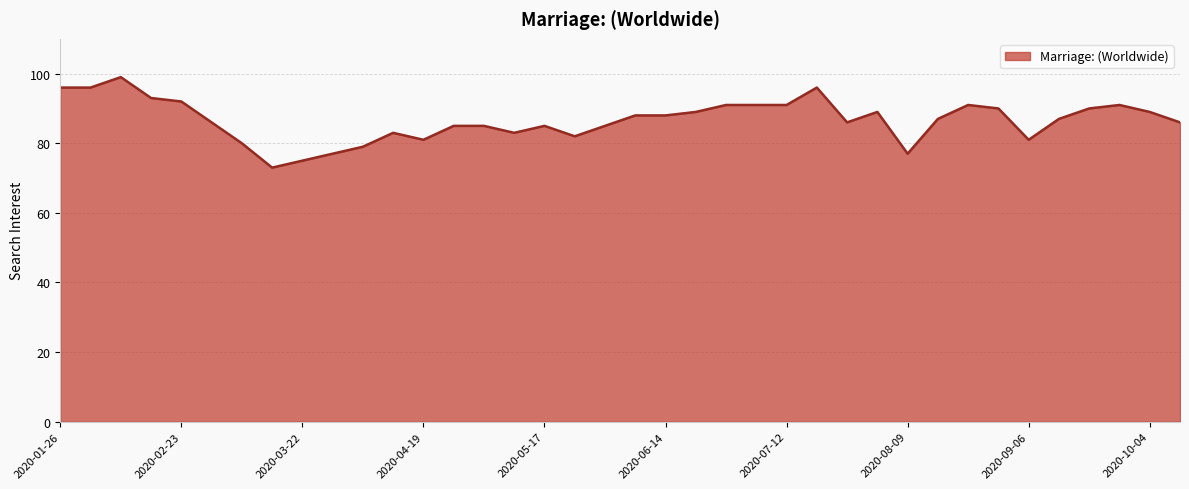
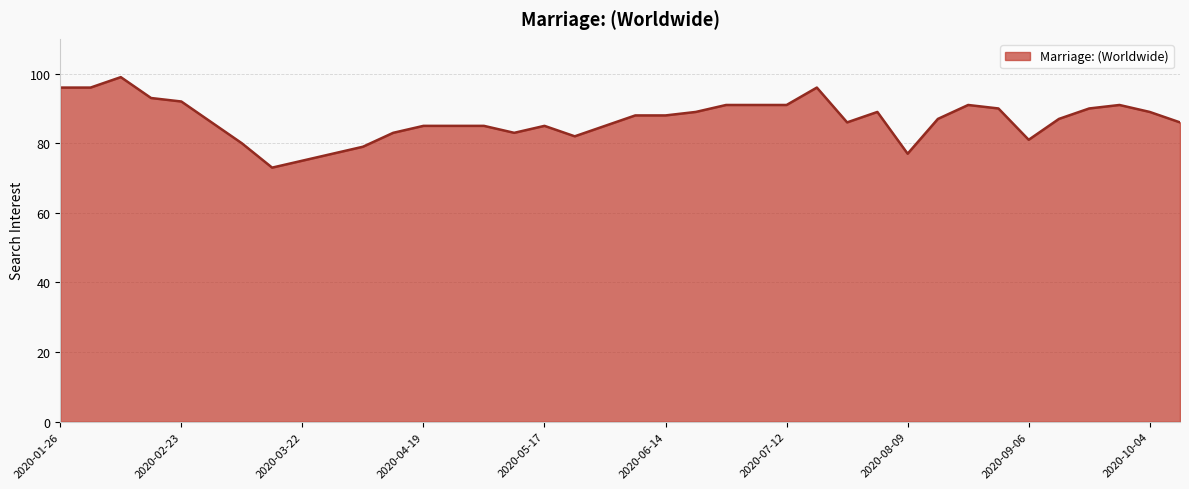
2020-04-19: 81 -> 85
